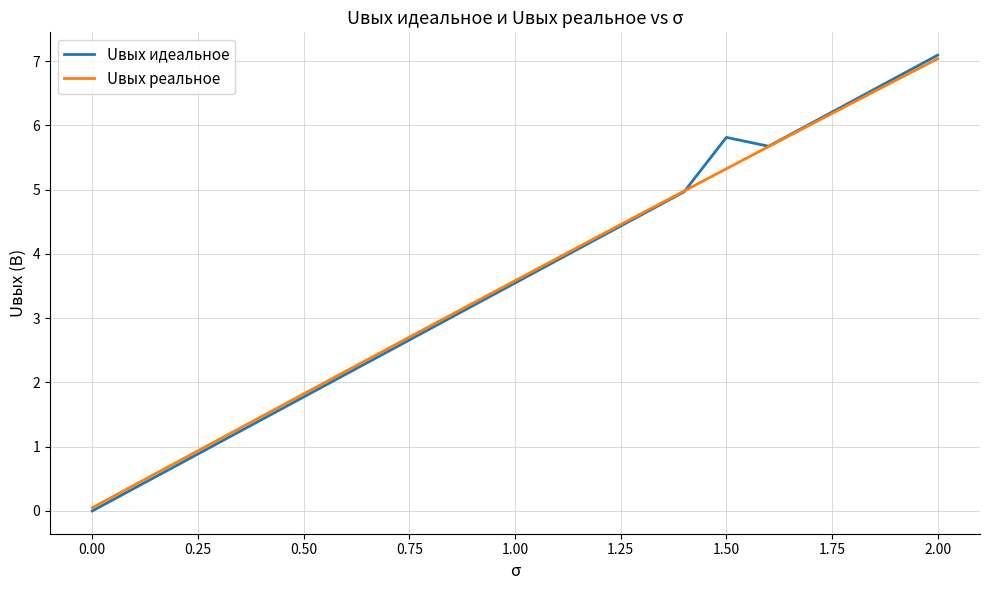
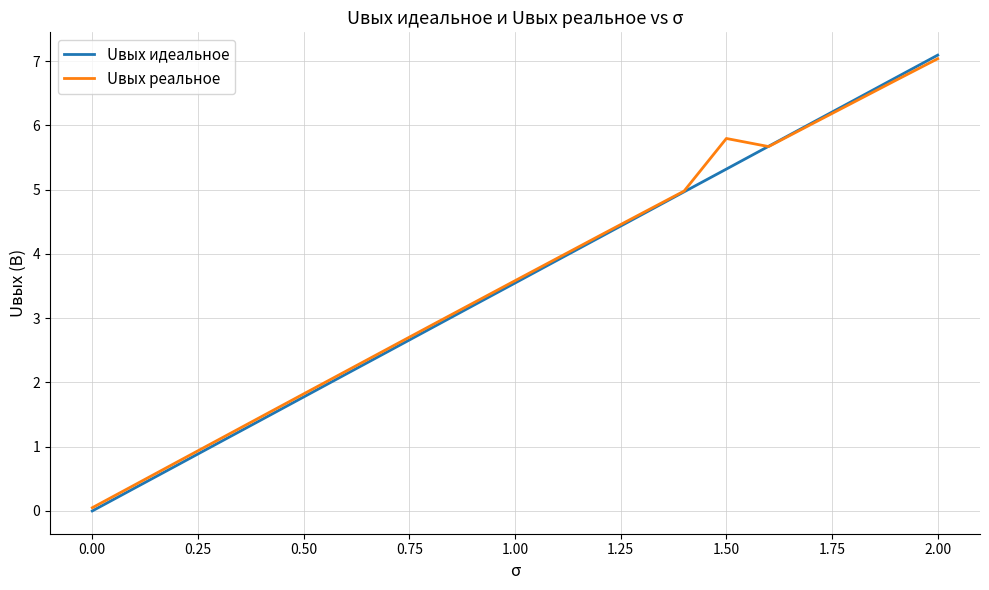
Uвых идеальное, 1.50: 5.8 -> 5.3
Uвых реальное, 1.50: 5.3 -> 5.8
